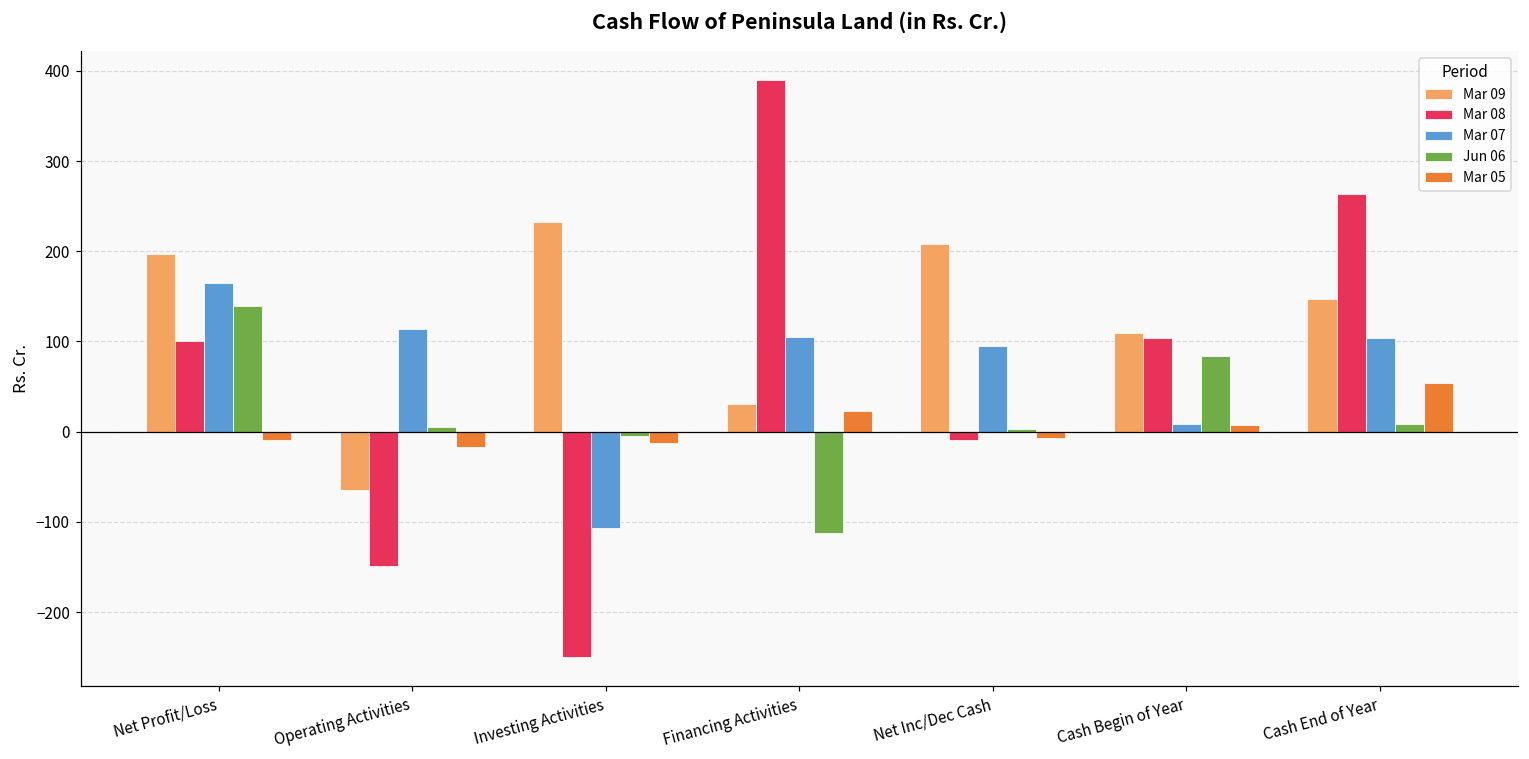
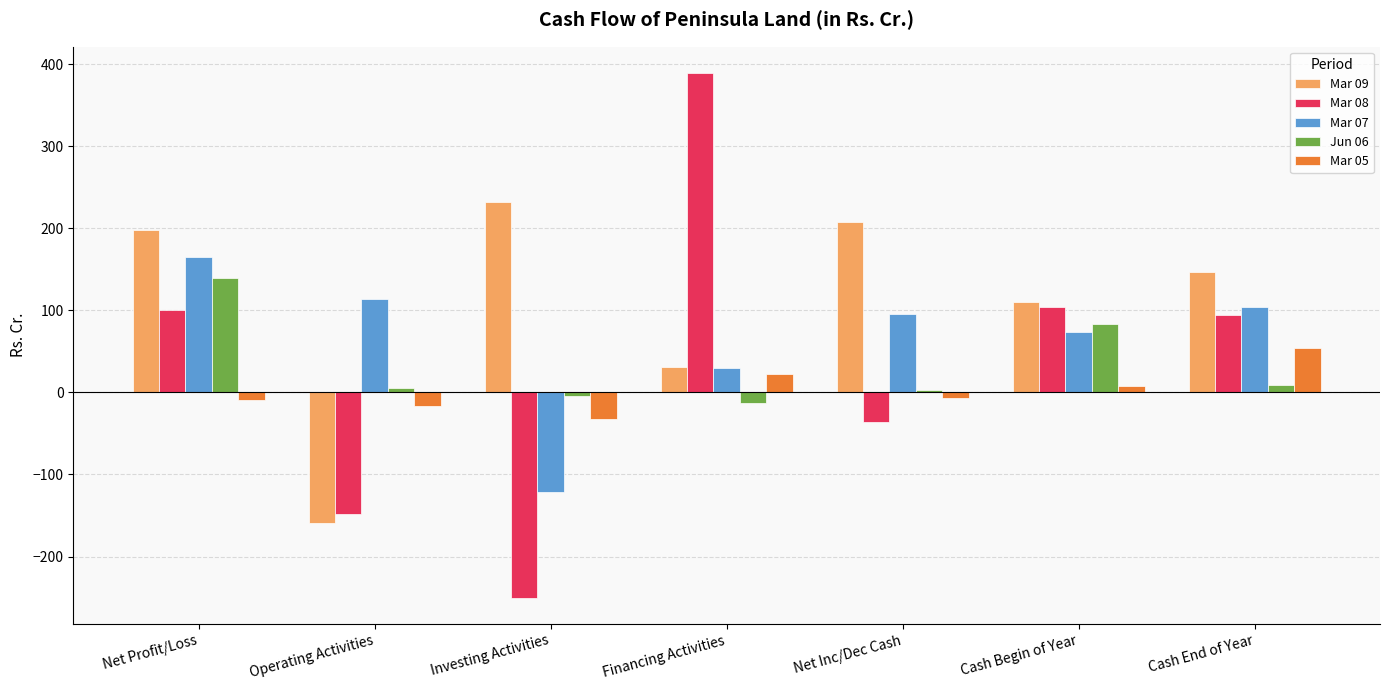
Mar 09, Operating Activities: -70 -> -160
Mar 07, Investing Activities: -110 -> -120
Mar 05, Investing Activities: -10 -> -30
Mar 07, Financing Activities: 100 -> 30
Jun 06, Financing Activities: -110 -> -10
Mar 08, Net Inc/Dec Cash: -10 -> -40
Mar 07, Cash Begin of Year: 10 -> 70
Mar 08, Cash End of Year: 260 -> 90
